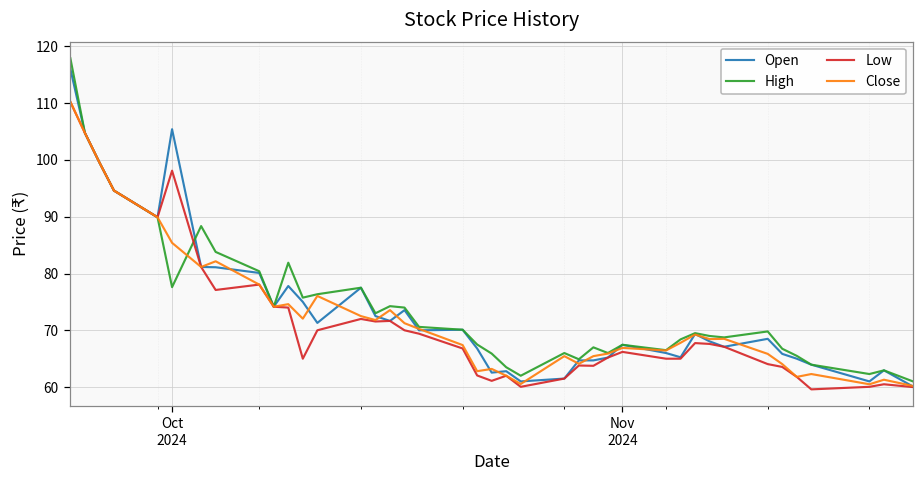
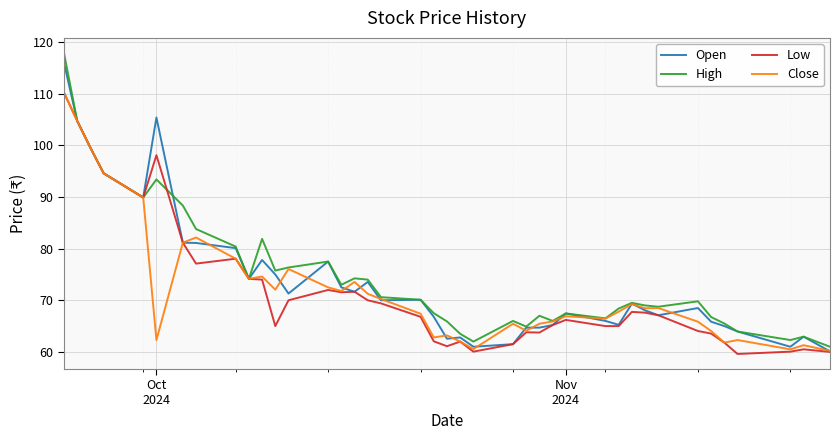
High, Oct 2024: 78 -> 93
Close, Oct 2024: 85 -> 62
